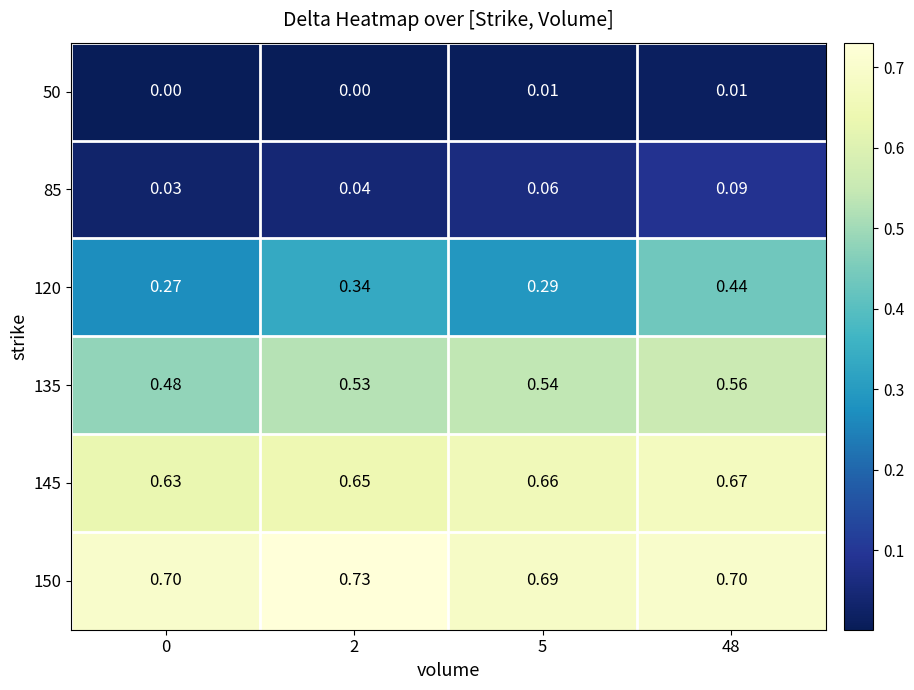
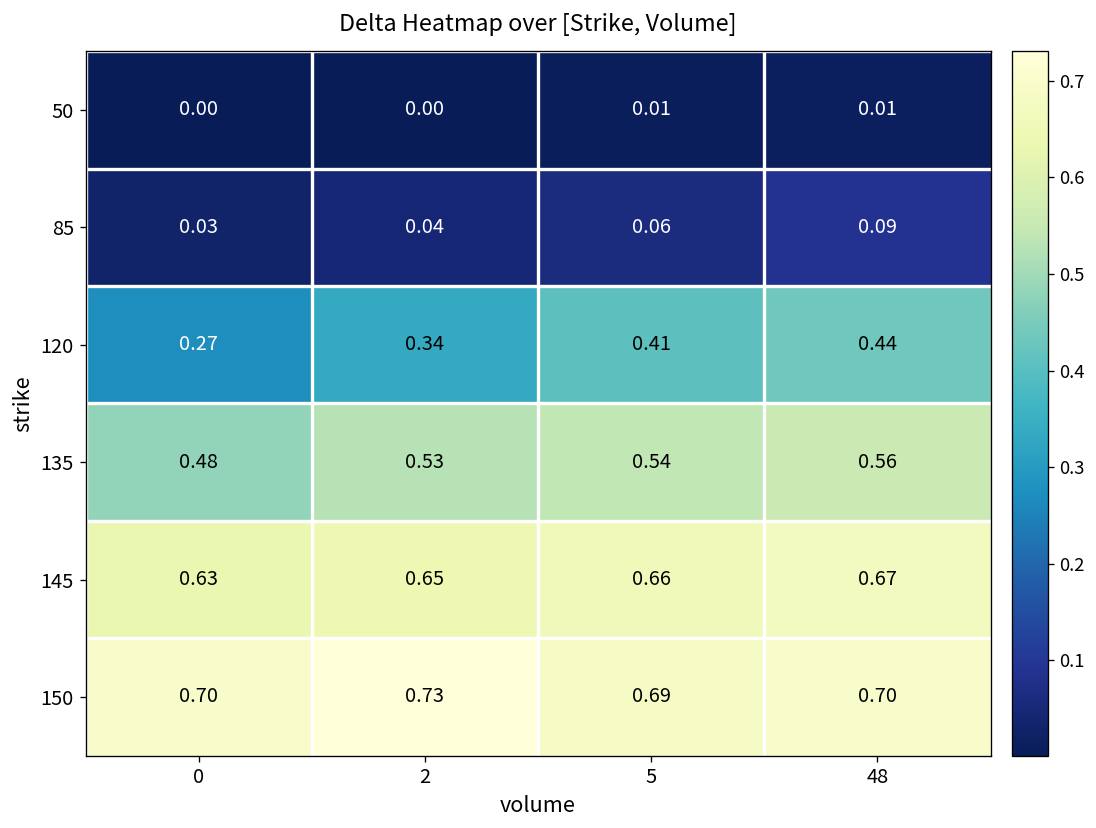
120, 5: 0.29 -> 0.41
